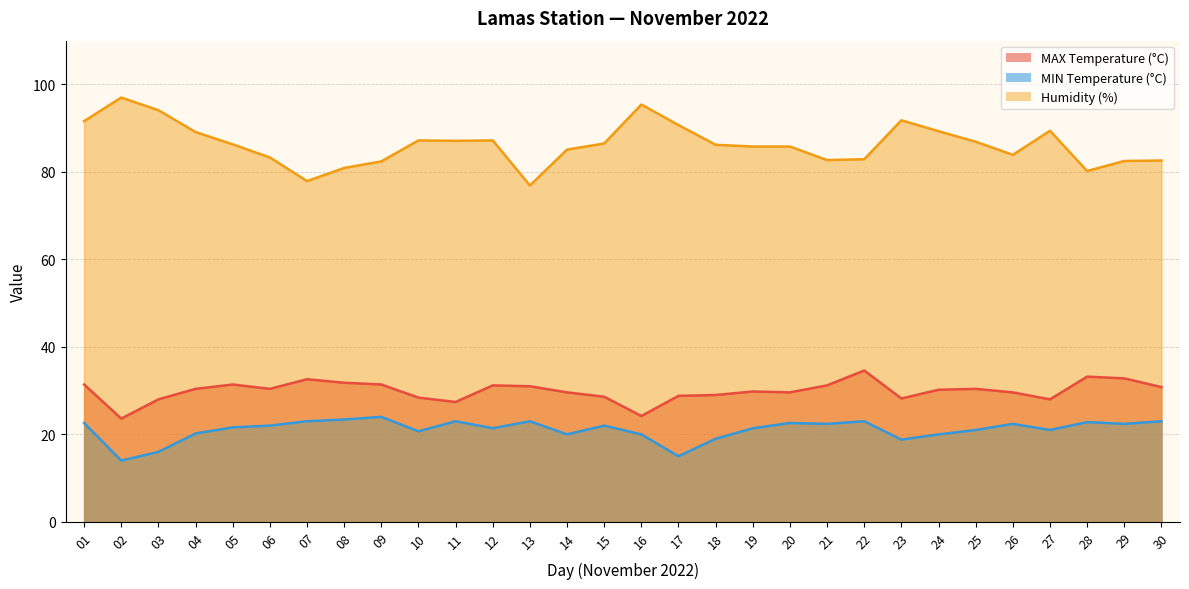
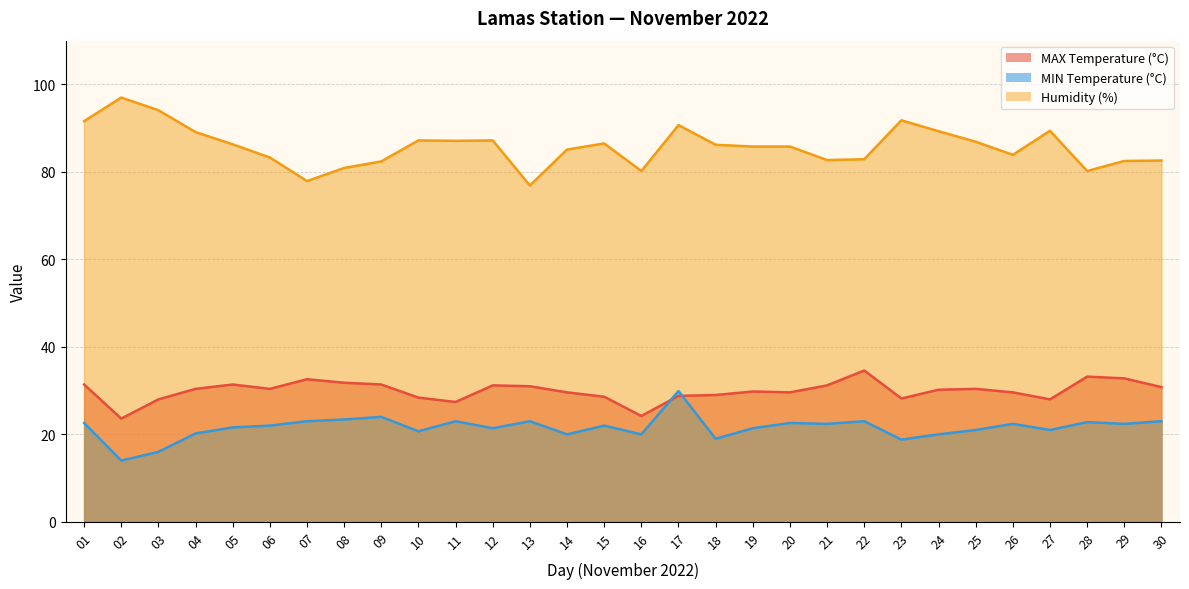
Humidity (%), 16: 95 -> 80
MIN Temperature (°C), 17: 15 -> 30
